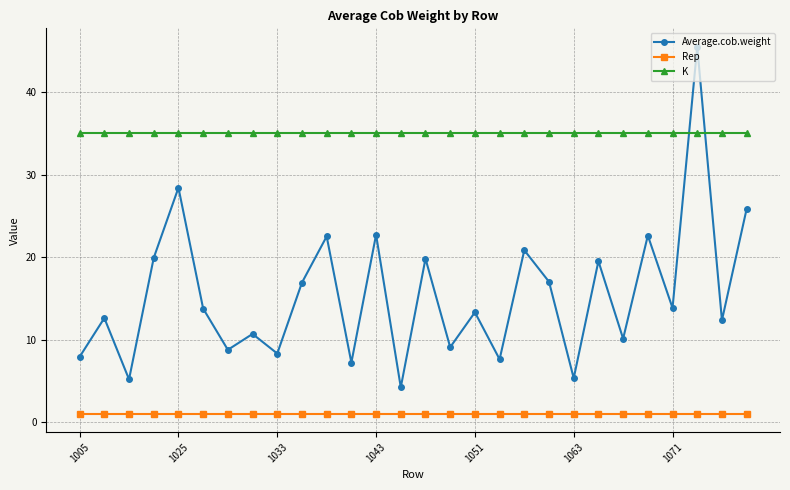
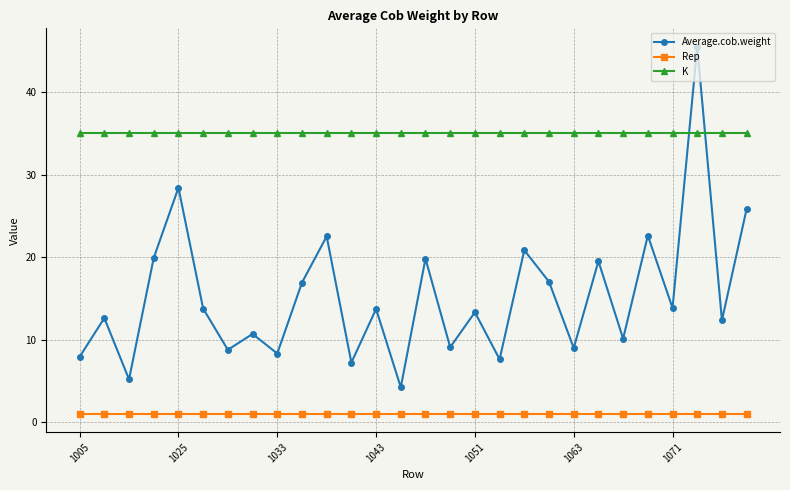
Average.cob.weight, 1043: 23 -> 14
Average.cob.weight, 1063: 5 -> 9
